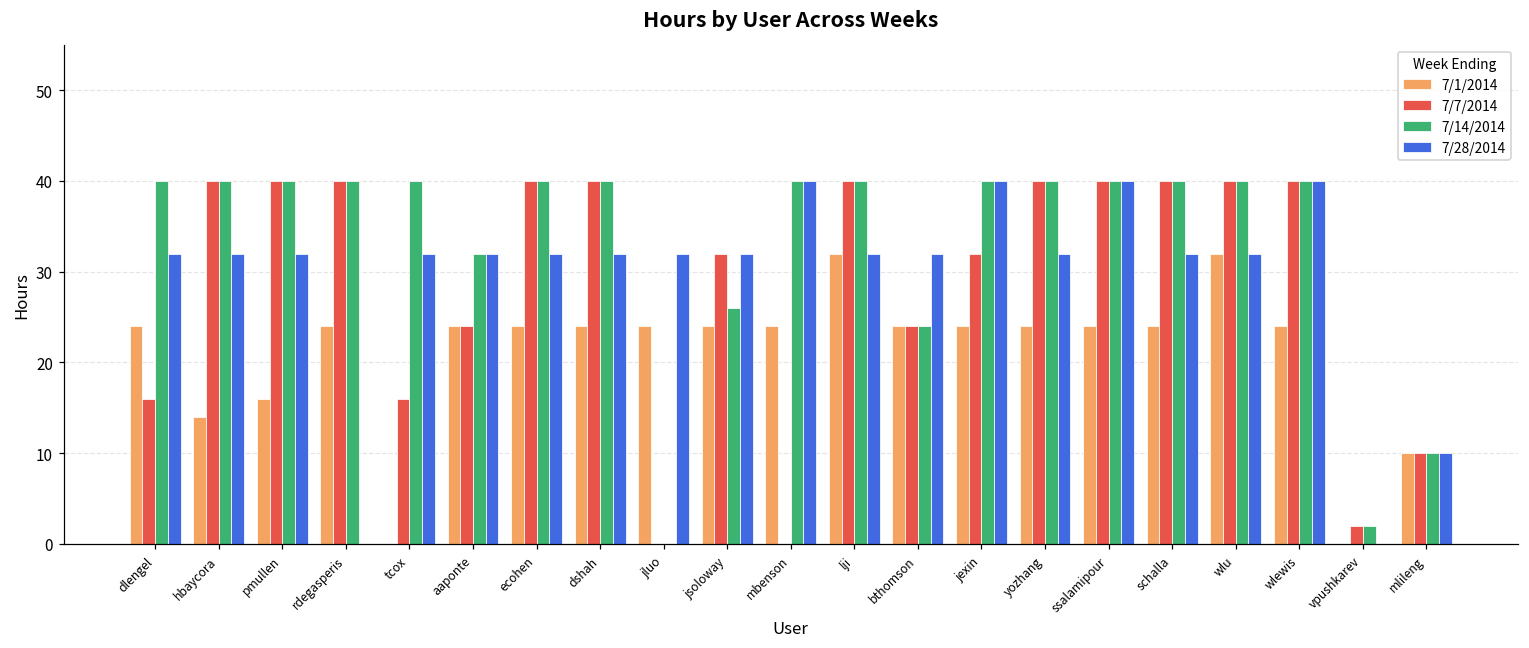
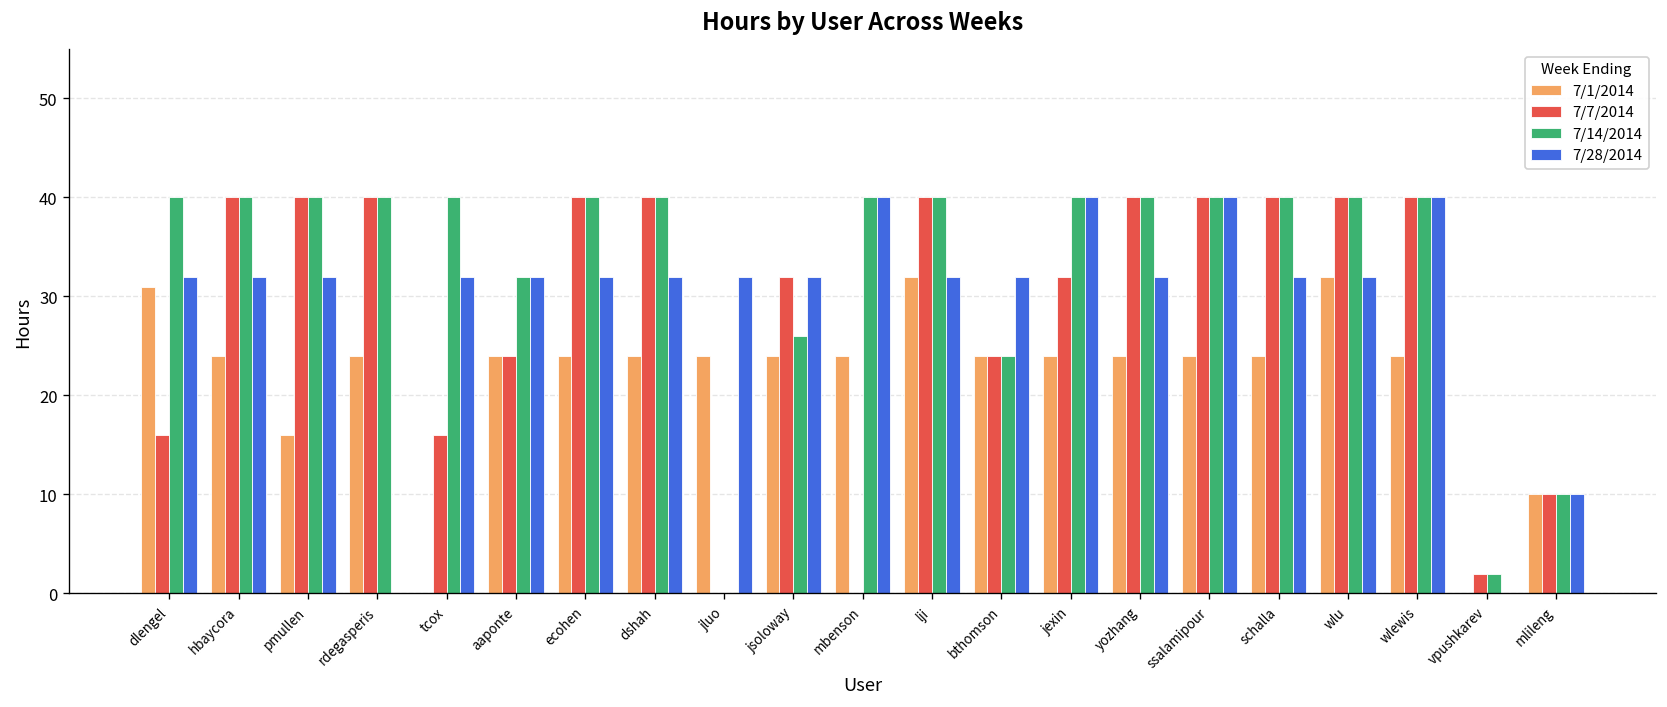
7/1/2014, dlengel: 24 -> 31
7/1/2014, hbaycora: 14 -> 24
